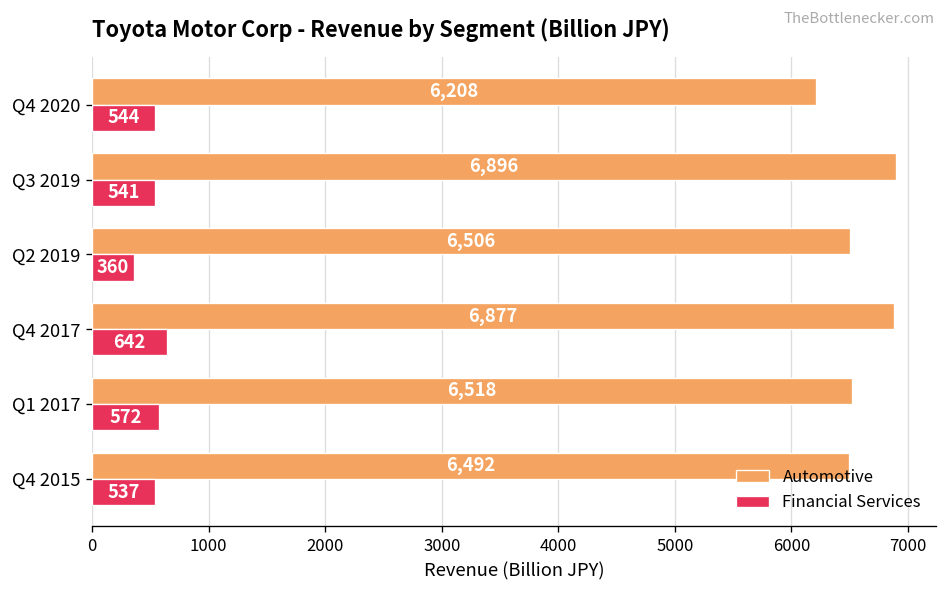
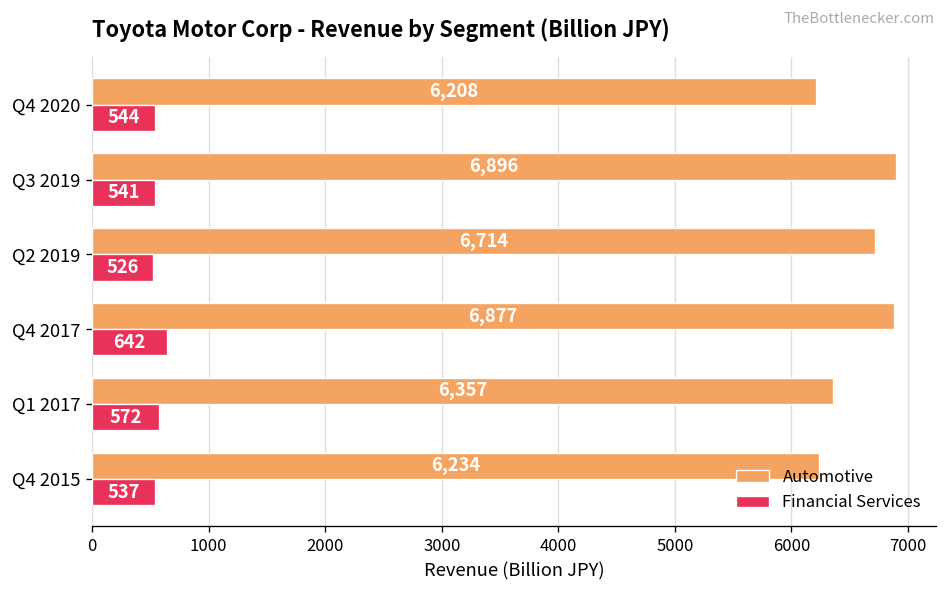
Automotive, Q2 2019: 6,506 -> 6,714
Financial Services, Q2 2019: 360 -> 526
Automotive, Q1 2017: 6,518 -> 6,357
Automotive, Q4 2015: 6,492 -> 6,234
